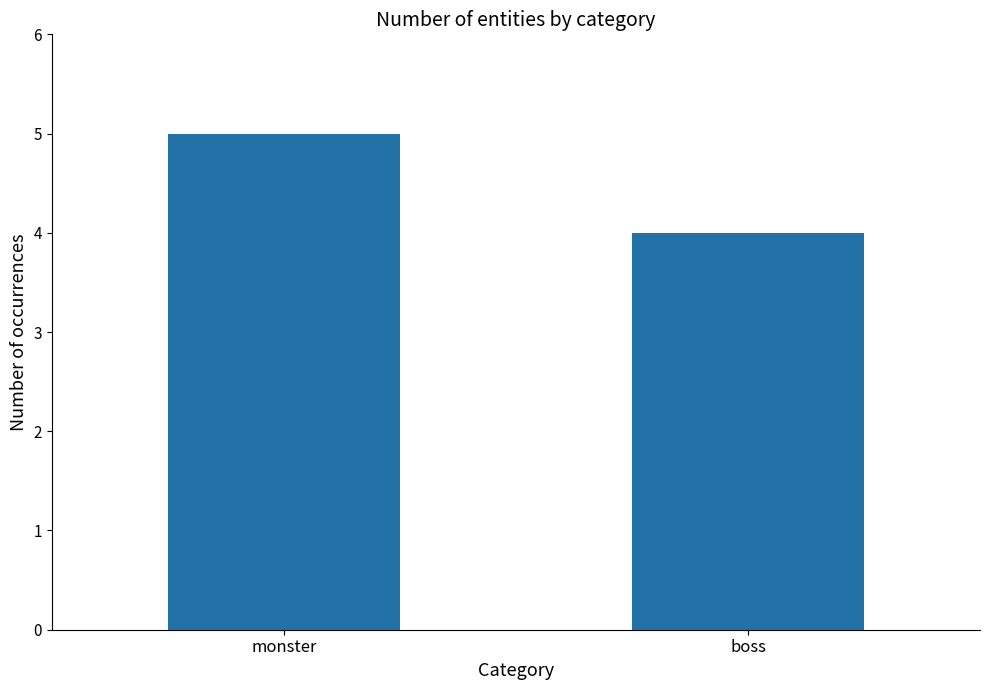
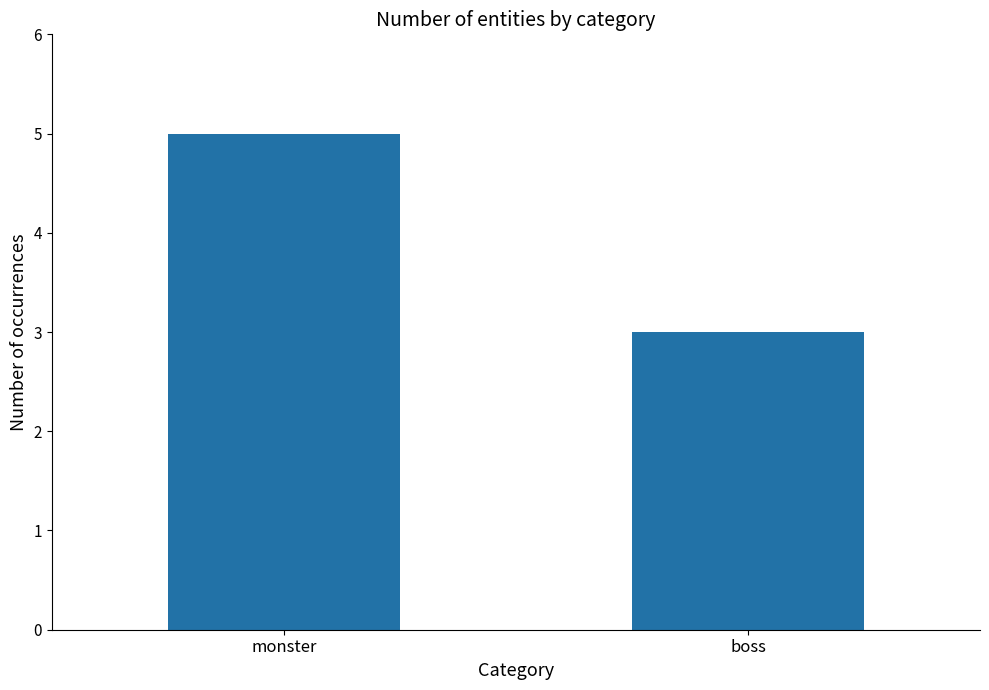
boss: 4 -> 3
